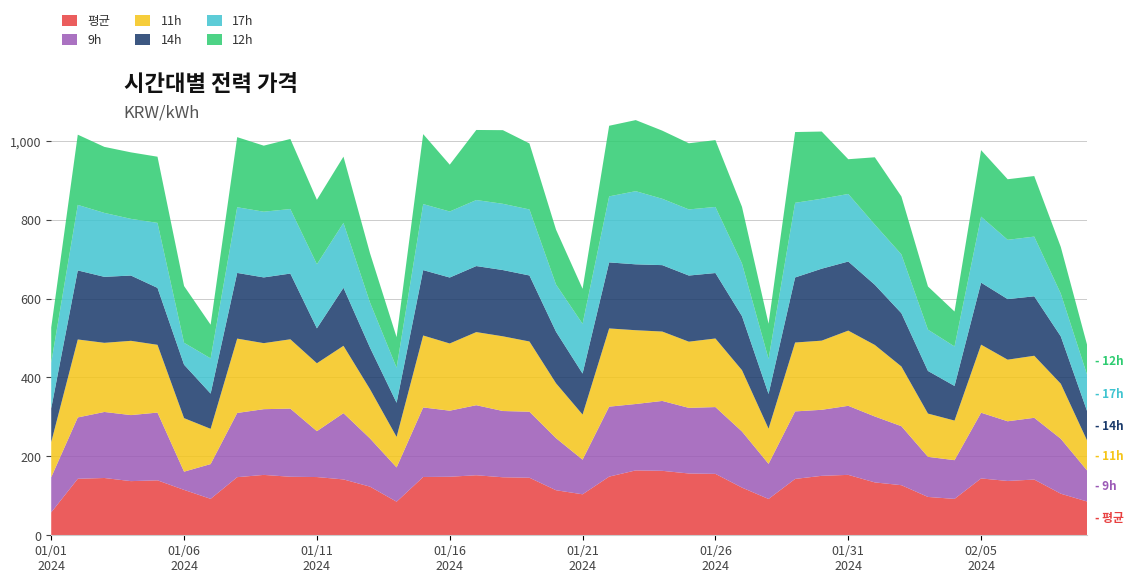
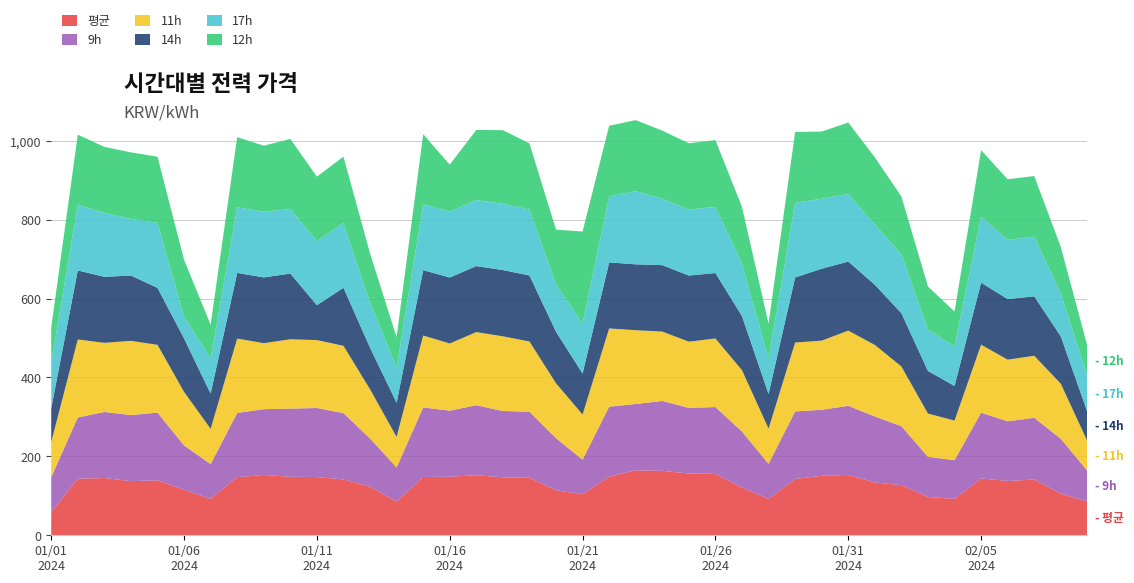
9h, 01/06 2024: 50 -> 110
9h, 01/11 2024: 120 -> 180
12h, 01/21 2024: 90 -> 230
12h, 01/31 2024: 90 -> 180
